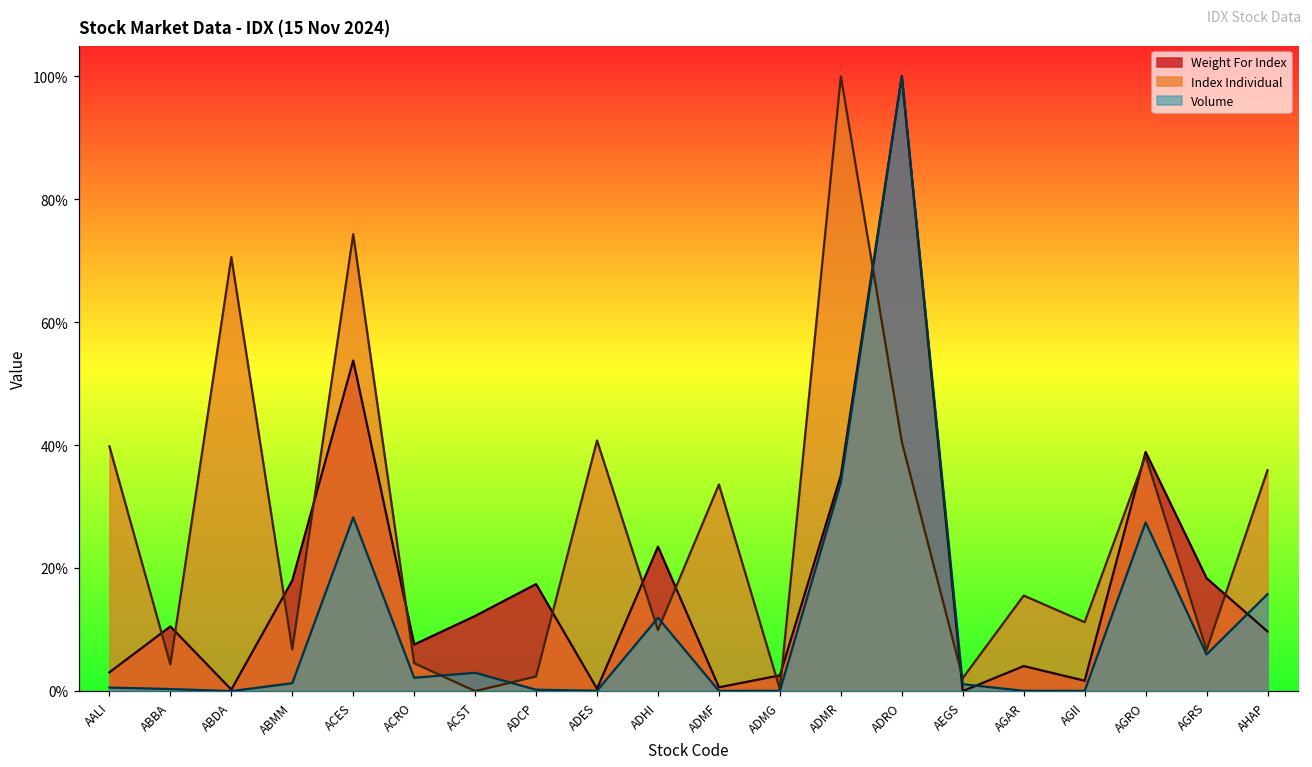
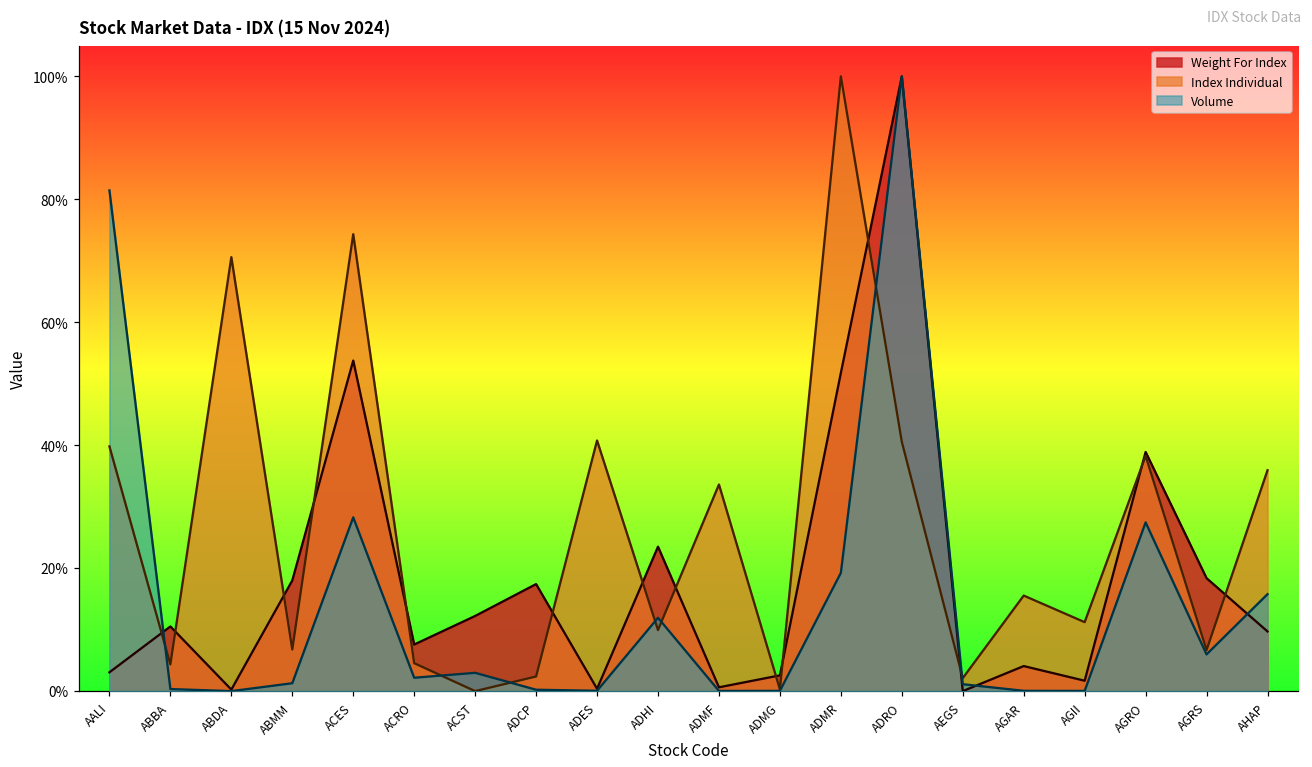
Volume, AALI: 1% -> 81%
Weight For Index, ADMR: 35% -> 52%
Volume, ADMR: 34% -> 19%
